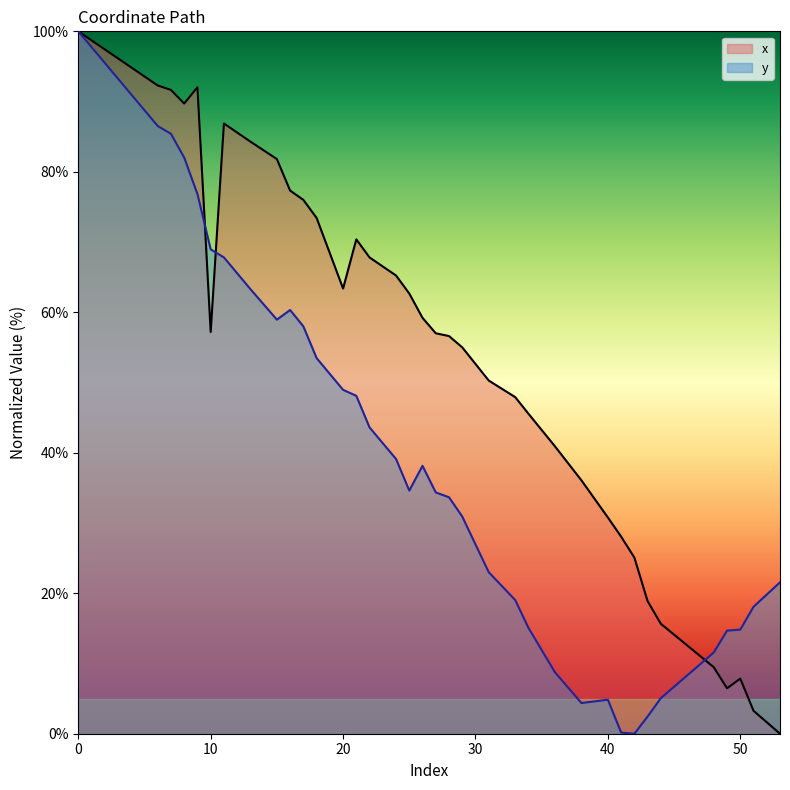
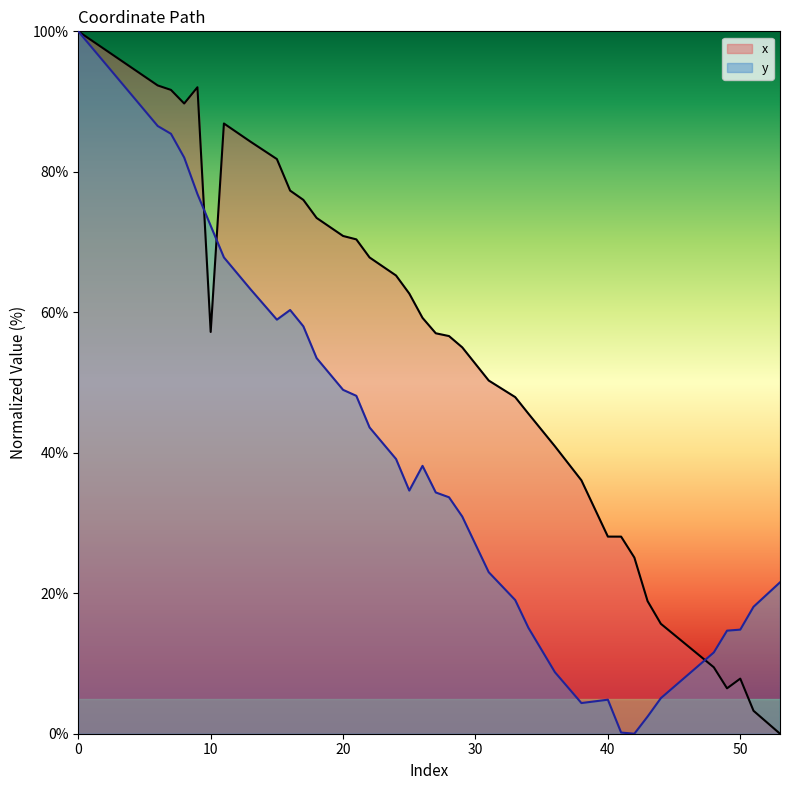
y, 10: 69% -> 72%
x, 20: 63% -> 71%
x, 40: 31% -> 28%
